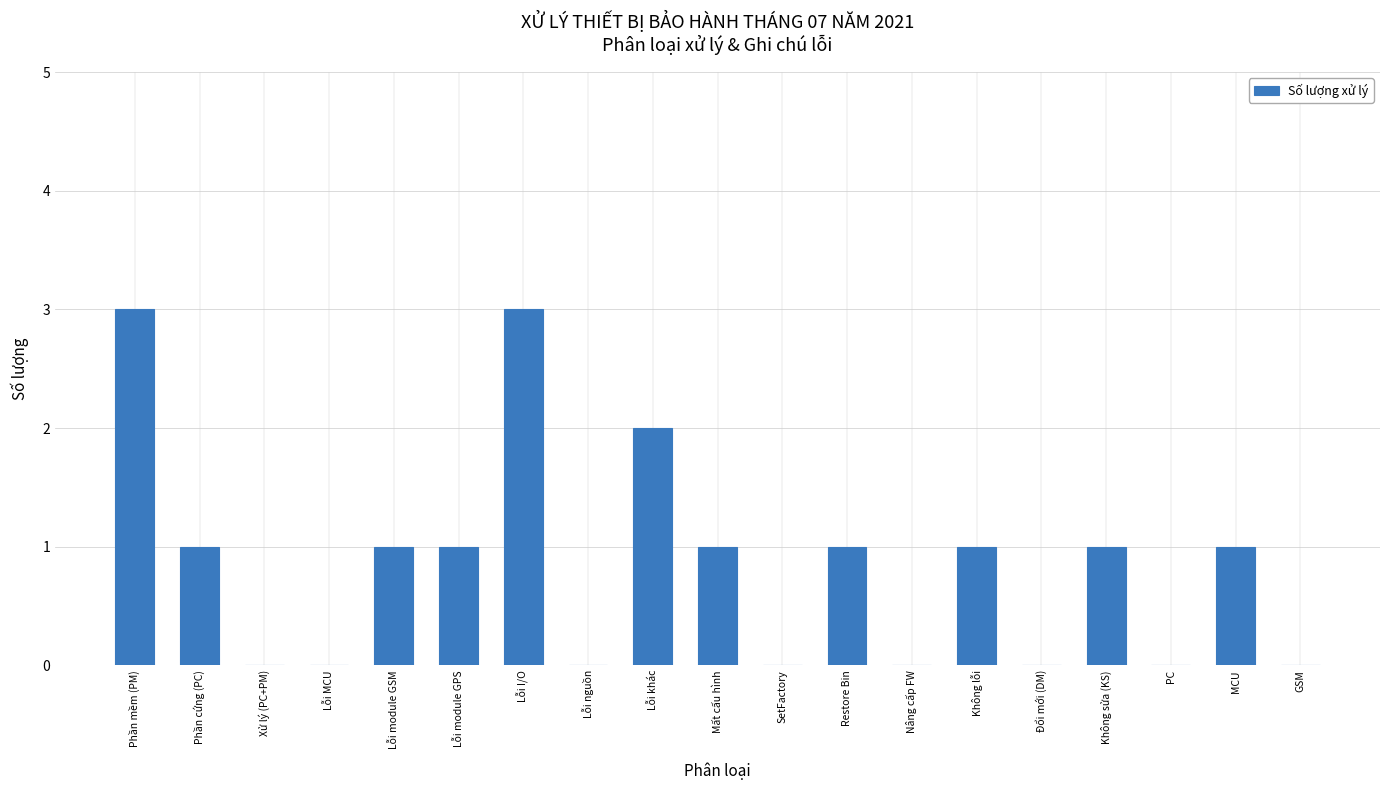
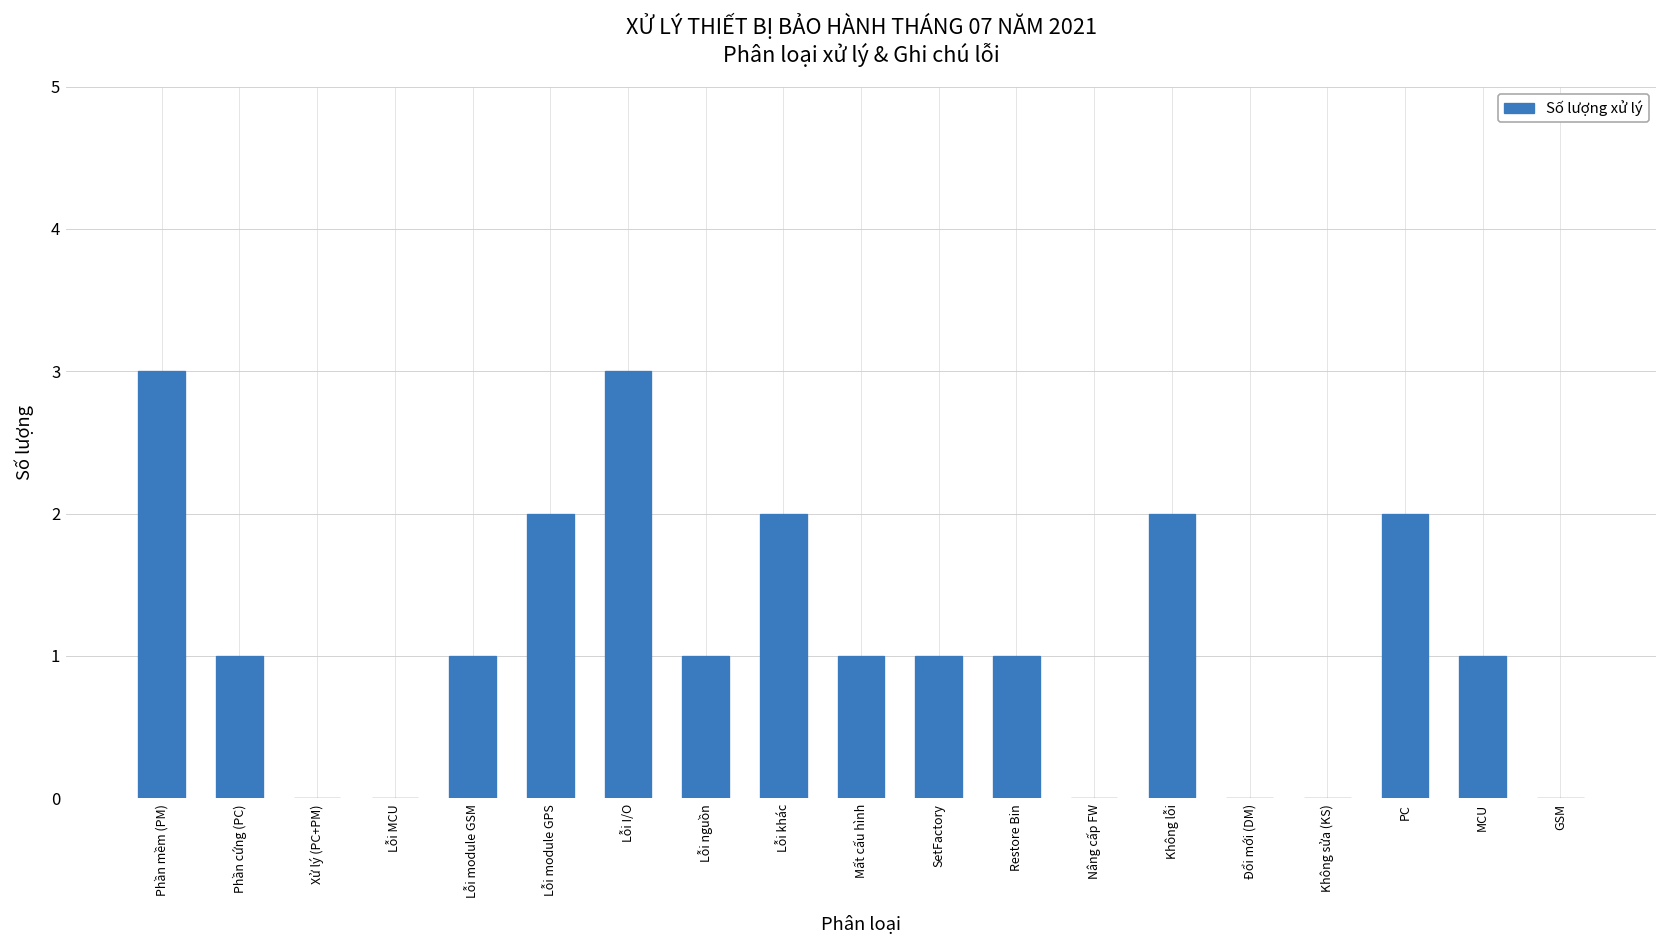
Lỗi module GPS: 1 -> 2
Lỗi nguồn: 0 -> 1
SetFactory: 0 -> 1
Không lỗi: 1 -> 2
Không sửa (KS): 1 -> 0
PC: 0 -> 2
